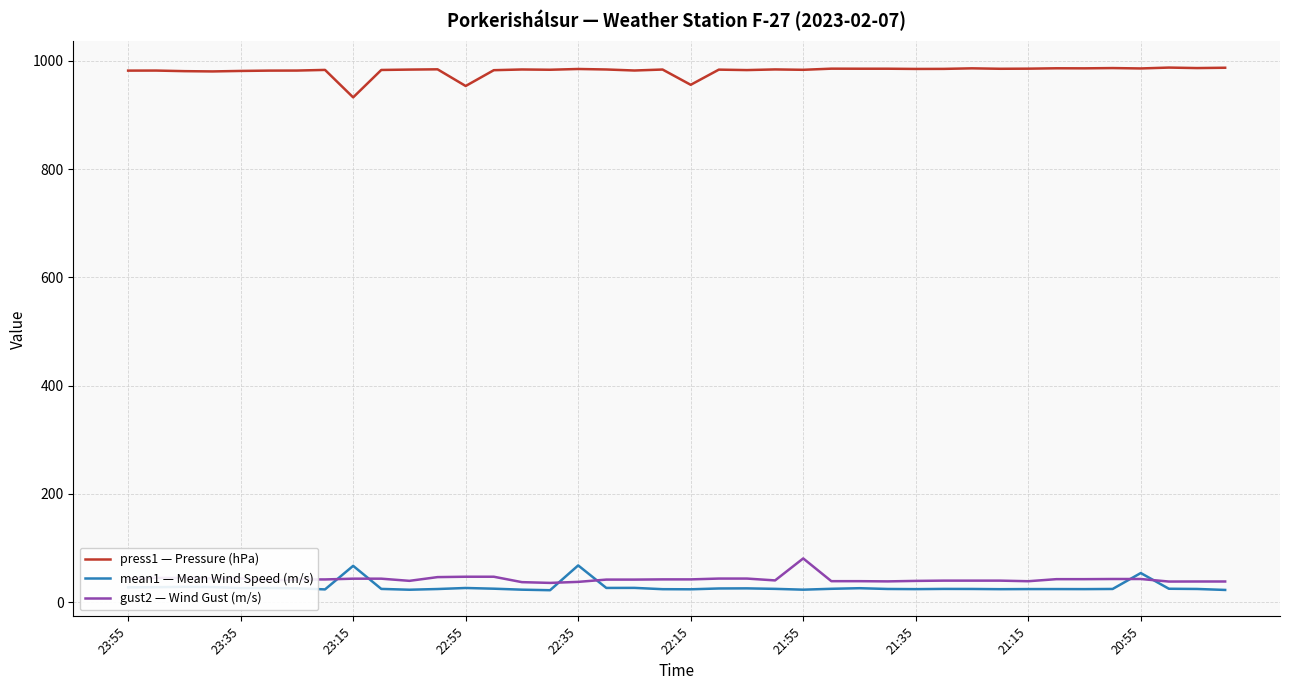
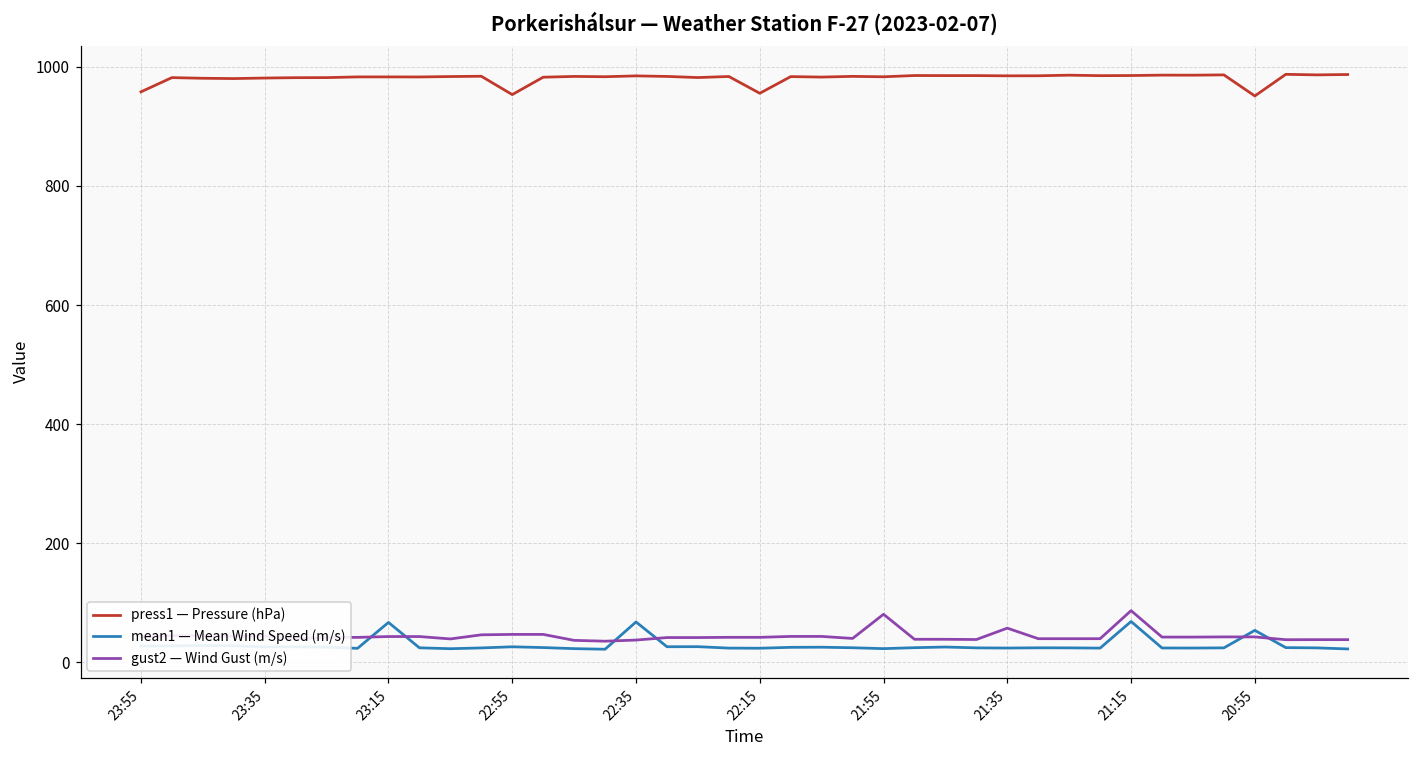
press1 — Pressure (hPa), 23:55: 980 -> 960
press1 — Pressure (hPa), 23:15: 930 -> 980
gust2 — Wind Gust (m/s), 21:35: 40 -> 60
mean1 — Mean Wind Speed (m/s), 21:15: 20 -> 70
gust2 — Wind Gust (m/s), 21:15: 40 -> 90
press1 — Pressure (hPa), 20:55: 990 -> 950
